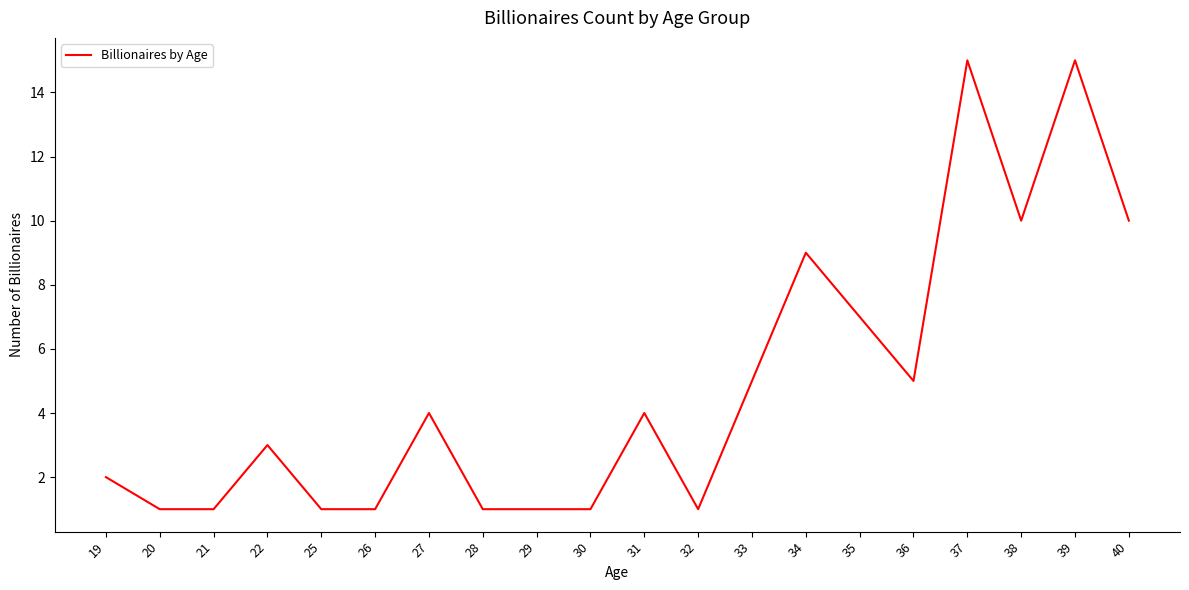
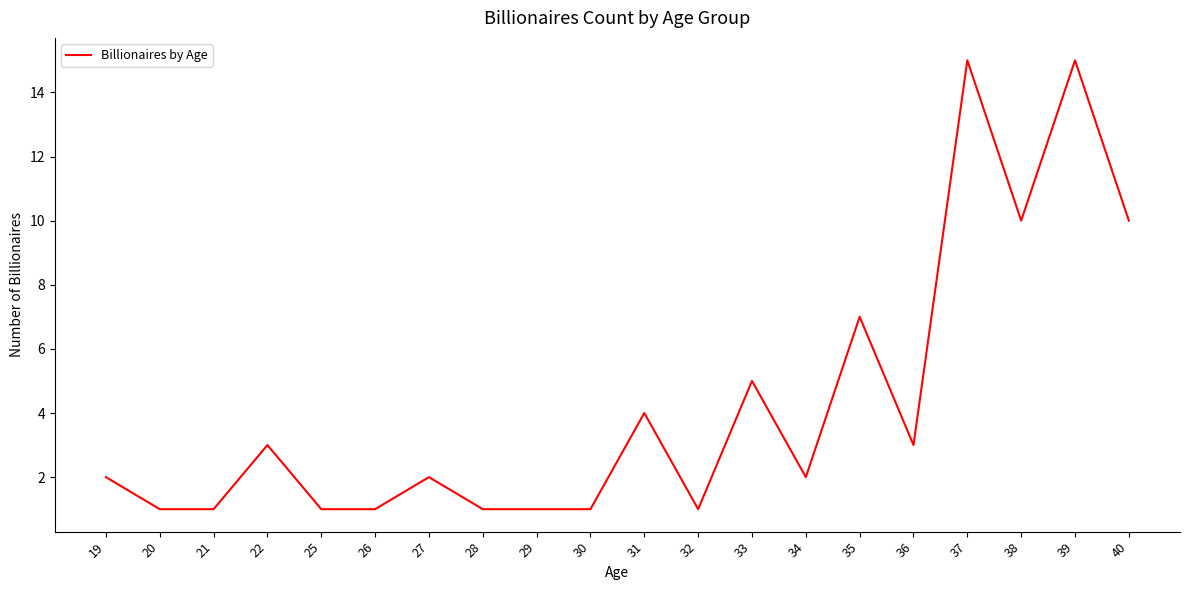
27: 4 -> 2
34: 9 -> 2
36: 5 -> 3
